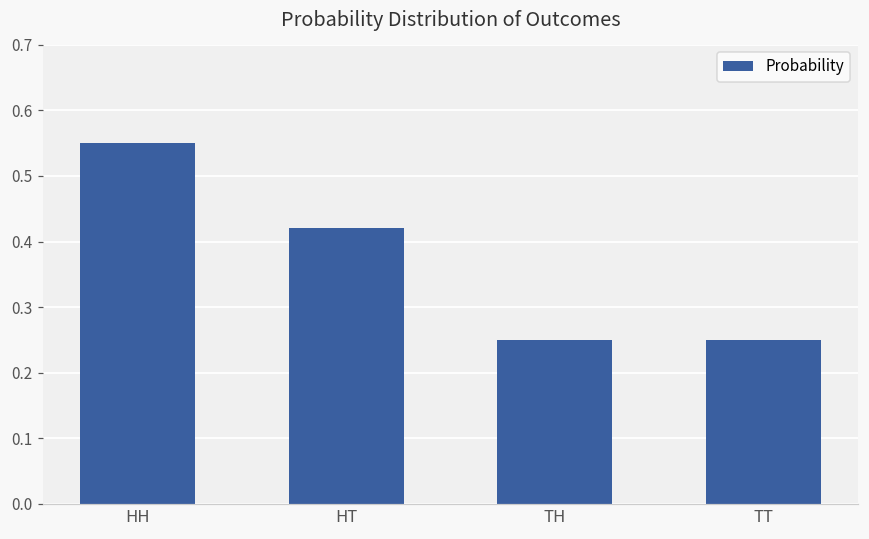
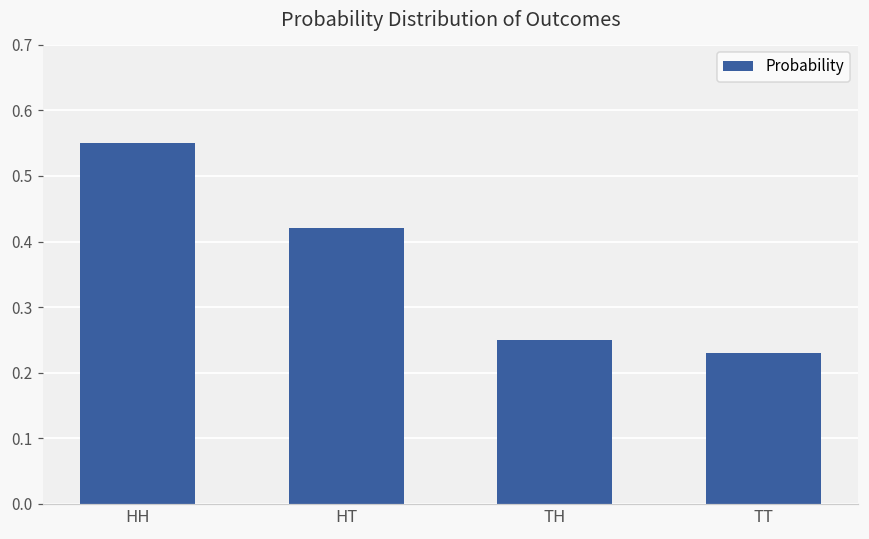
TT: 0.25 -> 0.23
